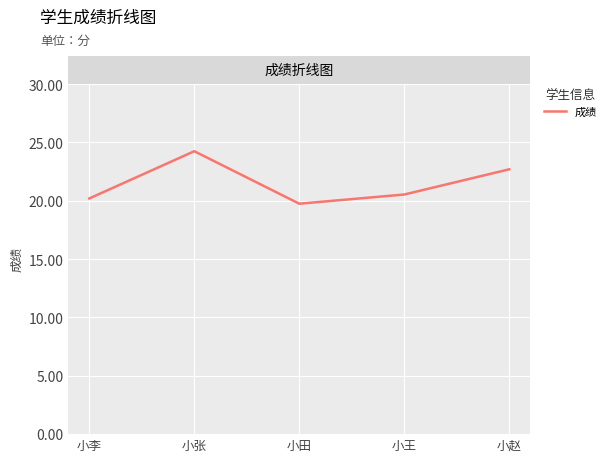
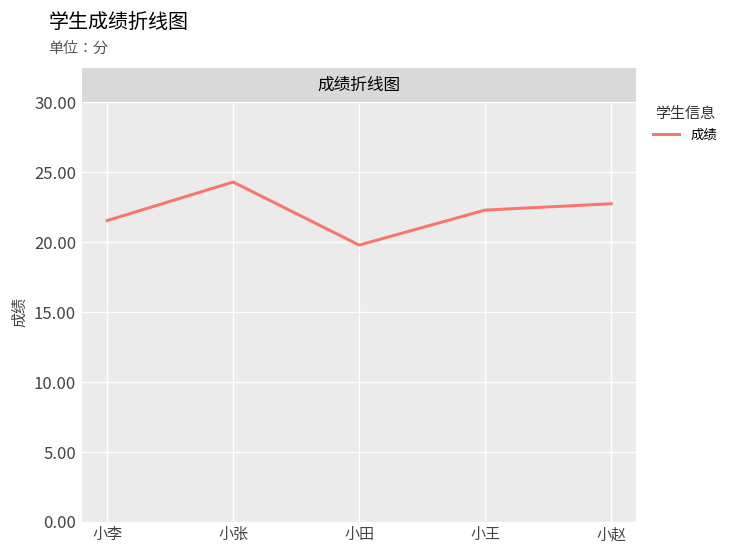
小李: 20.2 -> 21.5
小王: 20.5 -> 22.3
